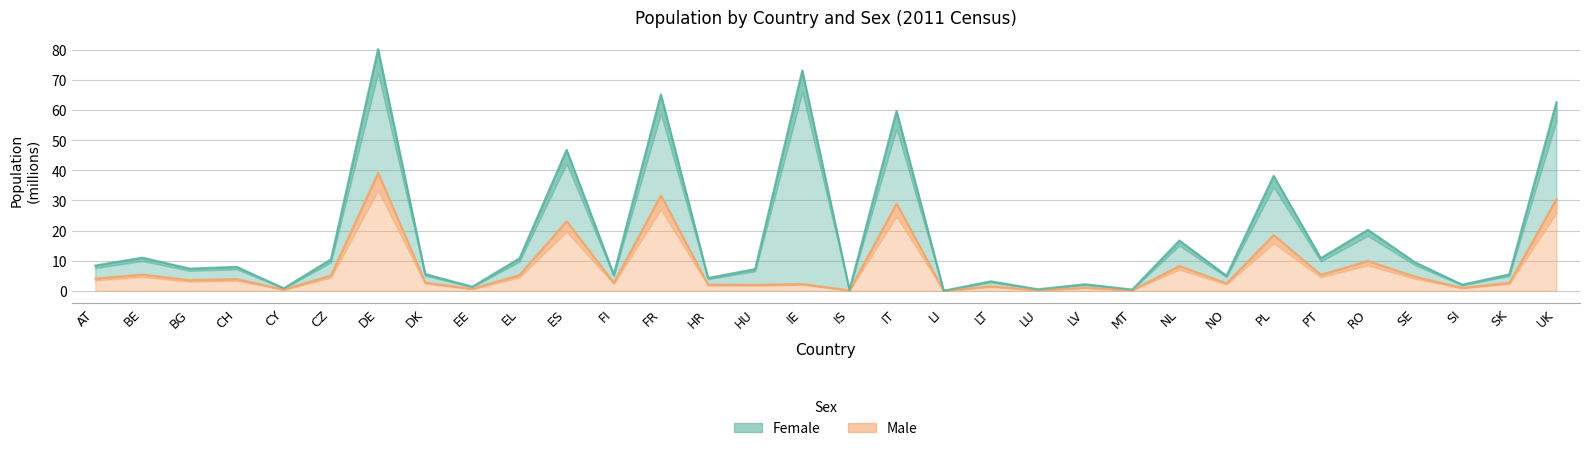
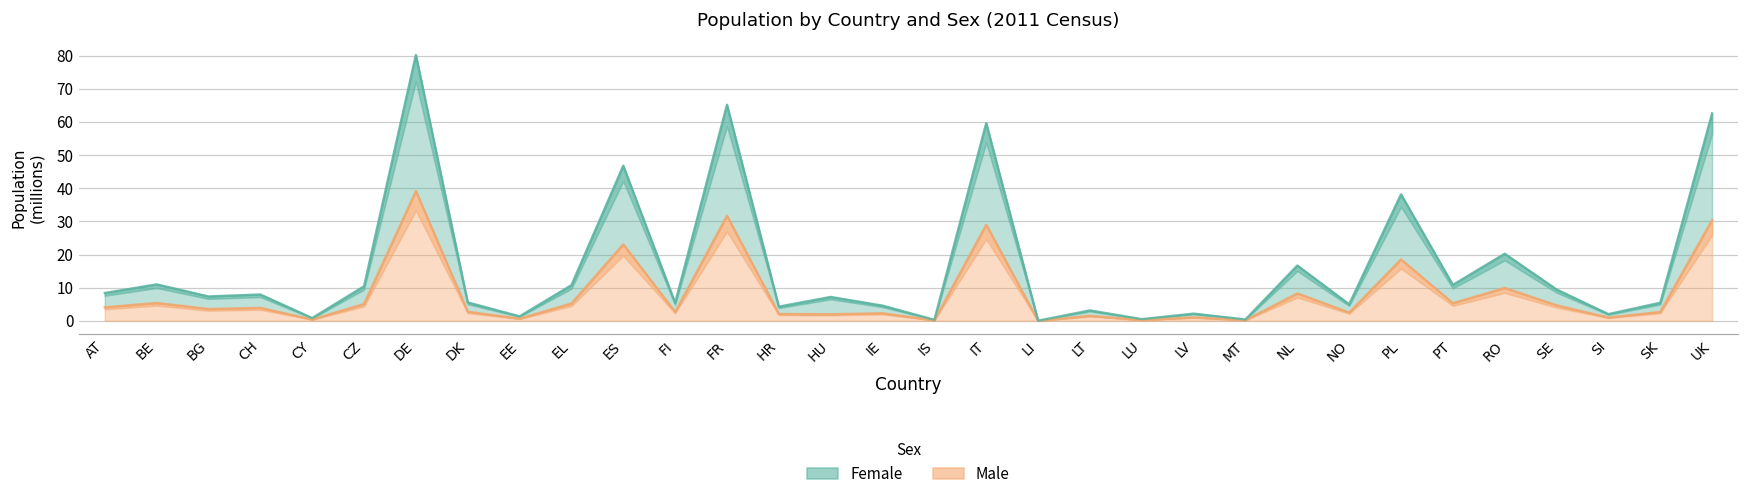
Female, IE: 71 -> 2
